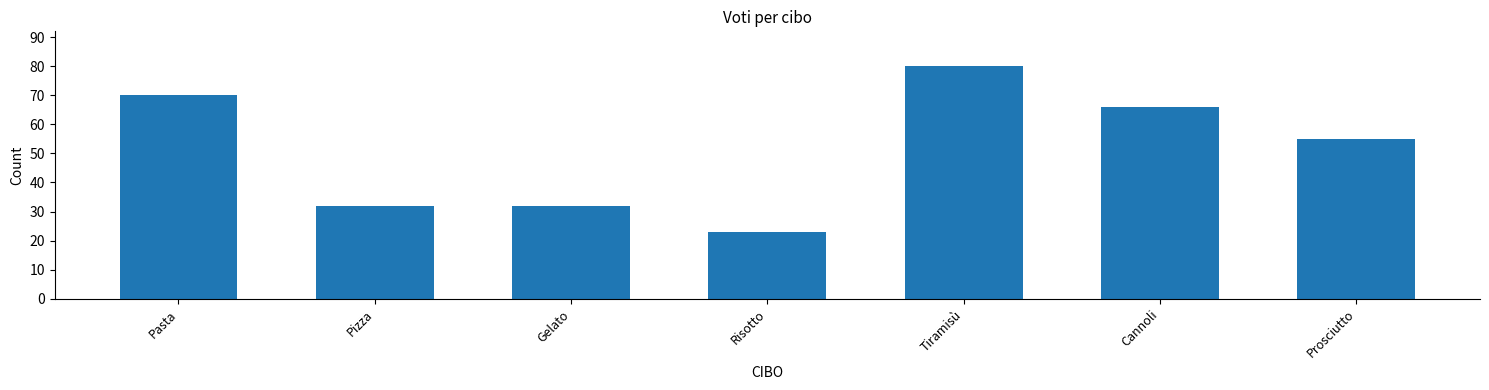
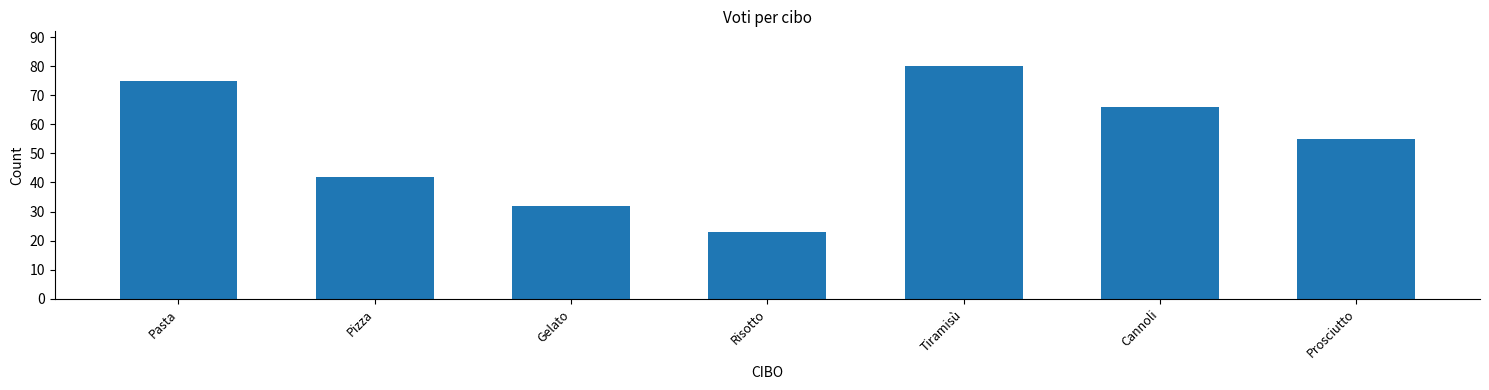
Pasta: 70 -> 75
Pizza: 32 -> 42
